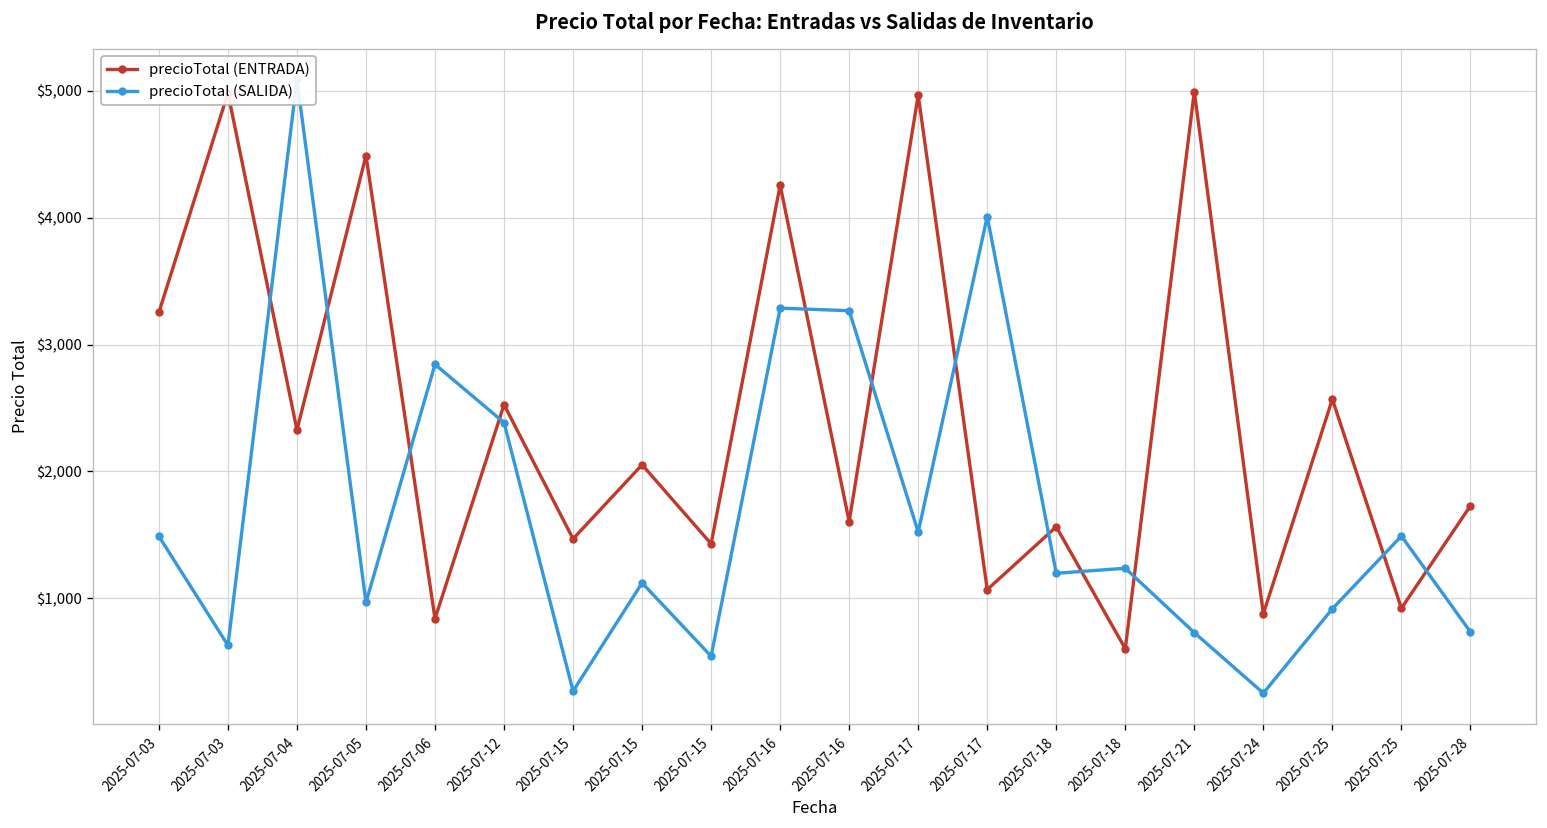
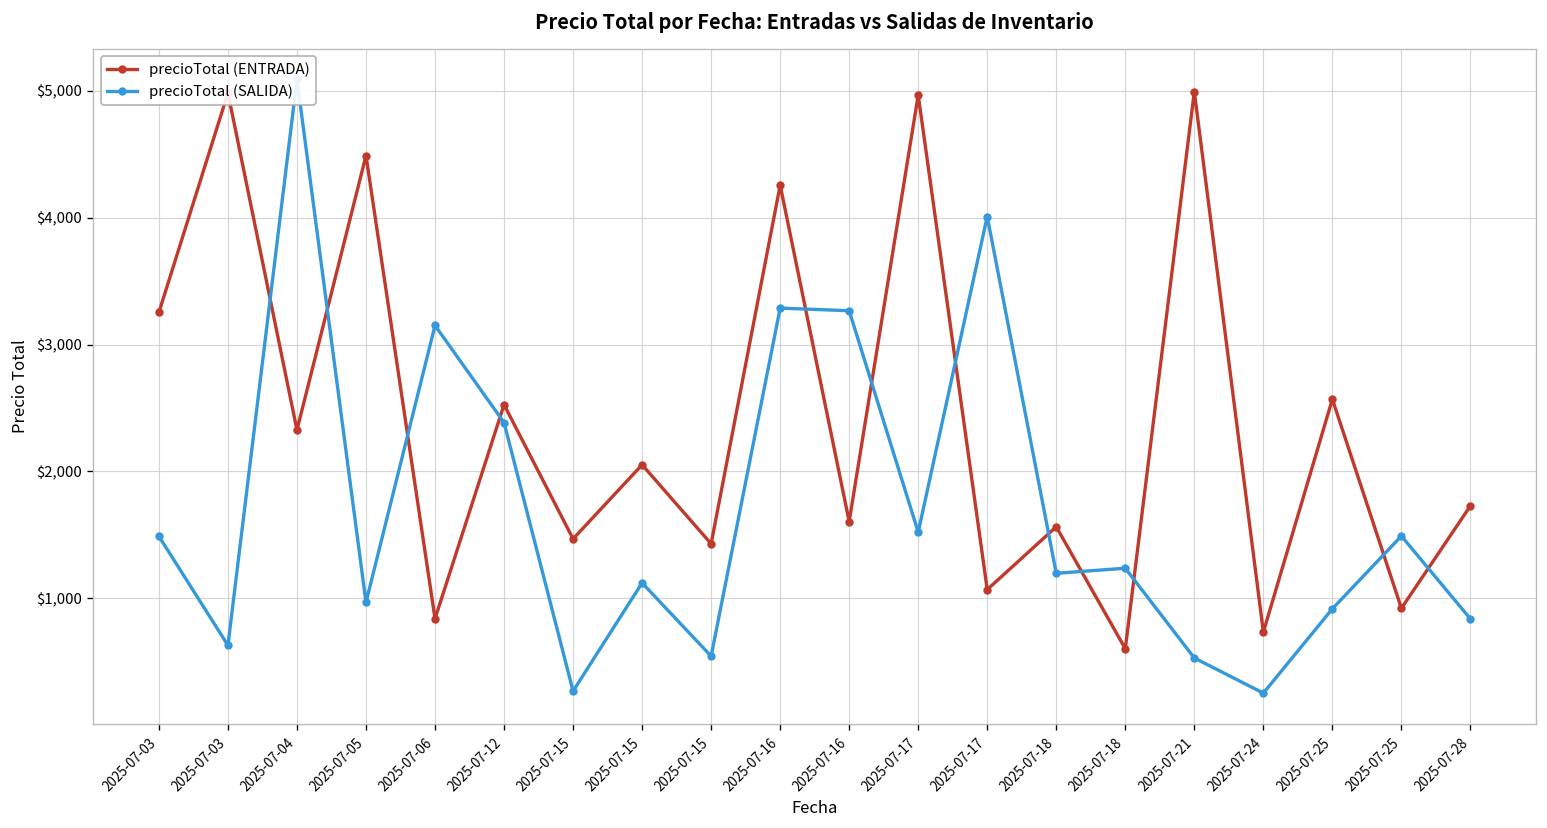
precioTotal (SALIDA), 2025-07-06: $2,840 -> $3,150
precioTotal (SALIDA), 2025-07-21: $730 -> $530
precioTotal (ENTRADA), 2025-07-24: $880 -> $730
precioTotal (SALIDA), 2025-07-28: $730 -> $840
